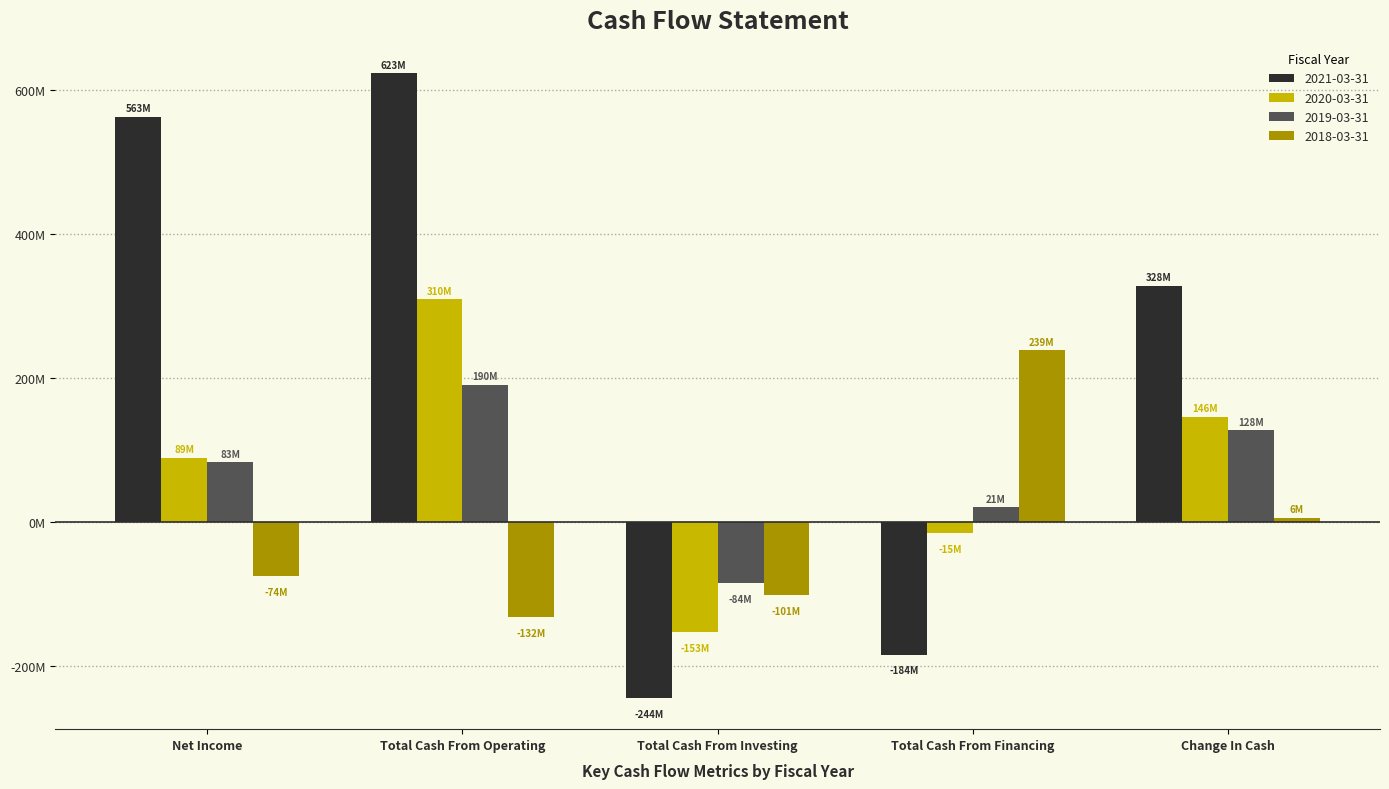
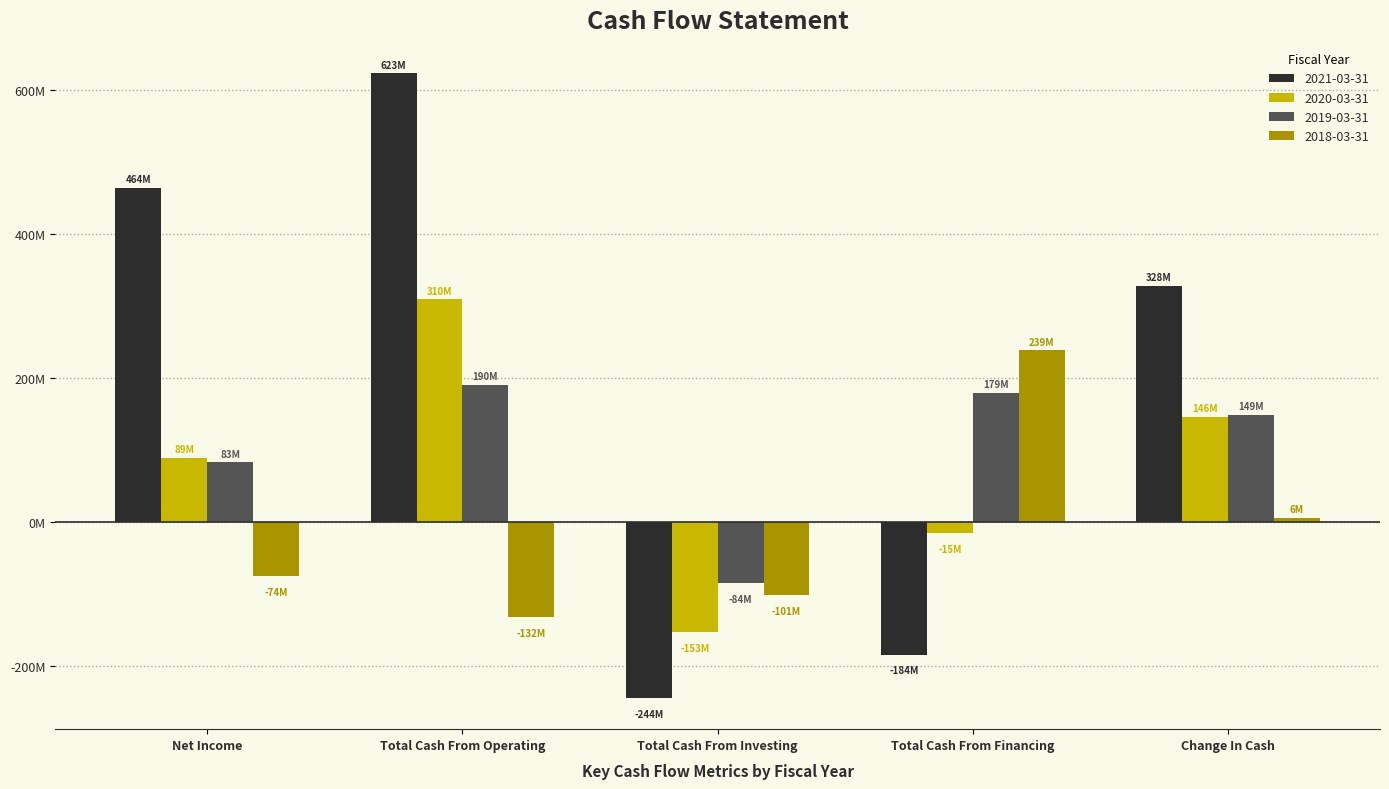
2021-03-31, Net Income: 563M -> 464M
2019-03-31, Total Cash From Financing: 21M -> 179M
2019-03-31, Change In Cash: 128M -> 149M
